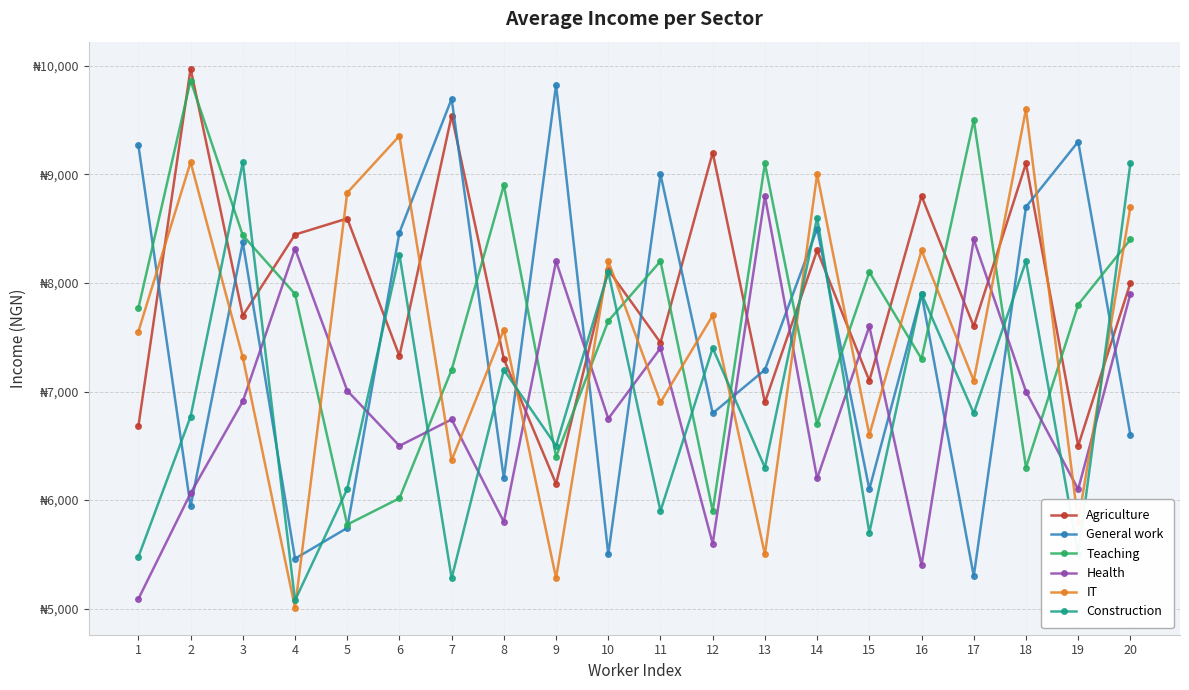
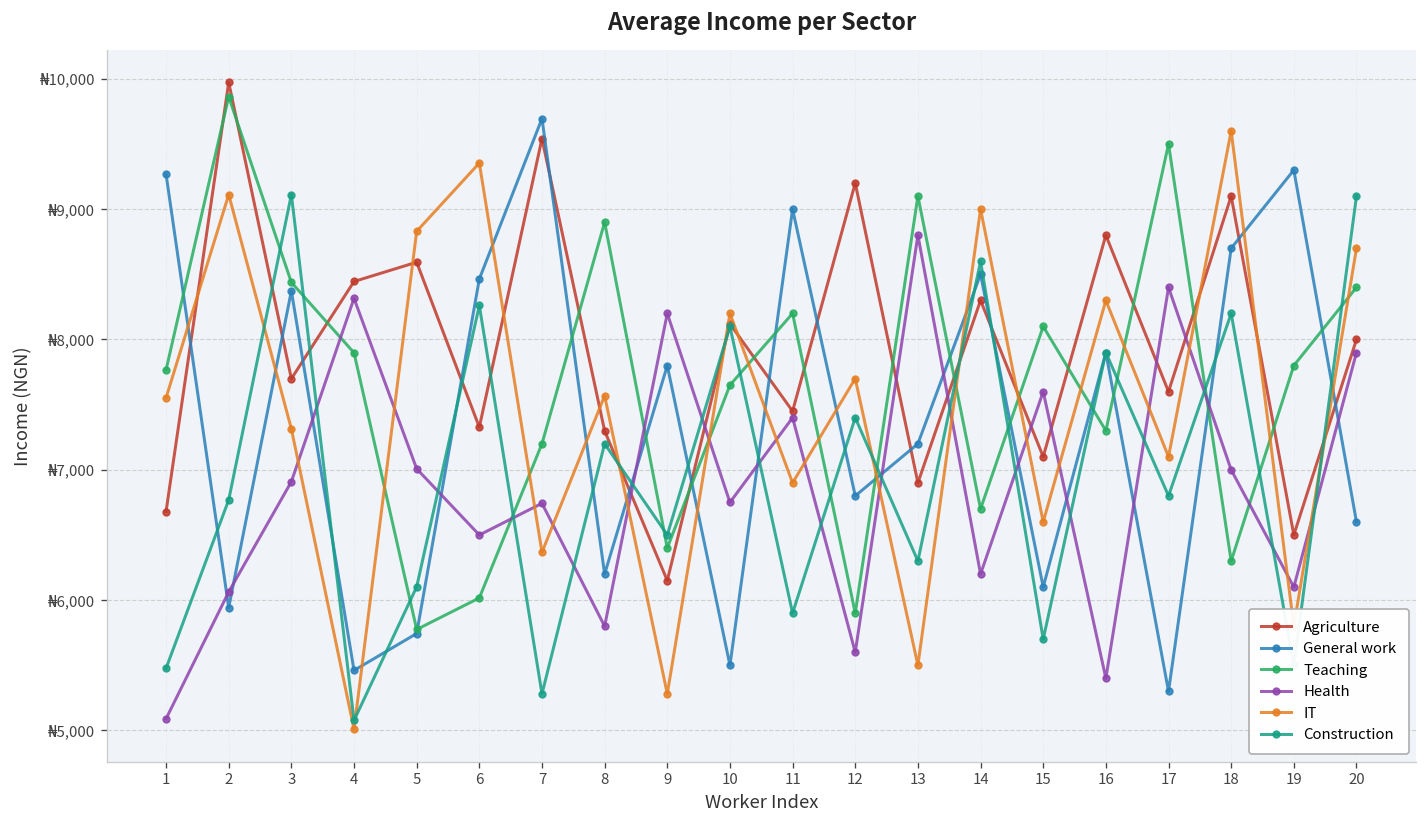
General work, 9: ₦9,820 -> ₦7,800
